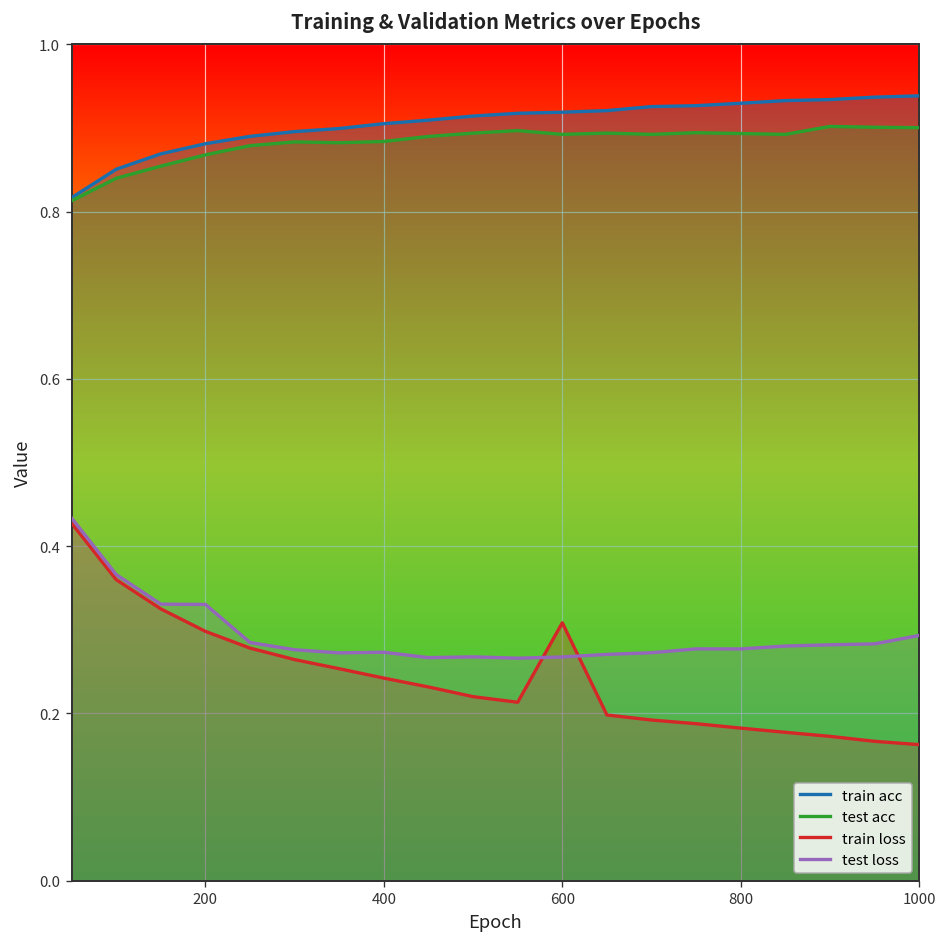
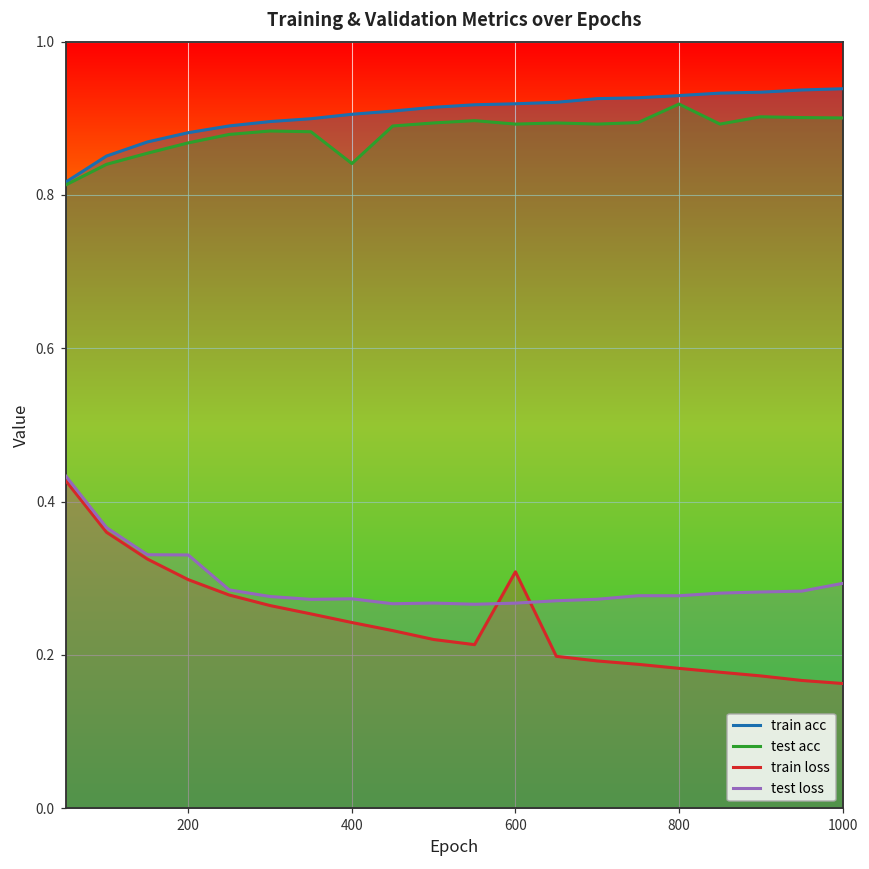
test acc, 400: 0.88 -> 0.84
test acc, 800: 0.89 -> 0.92
